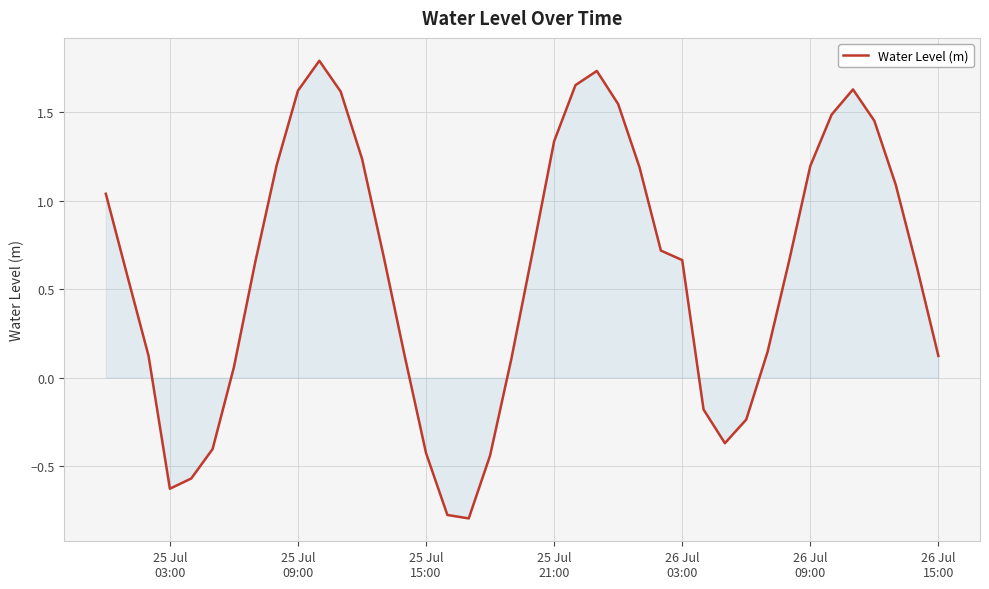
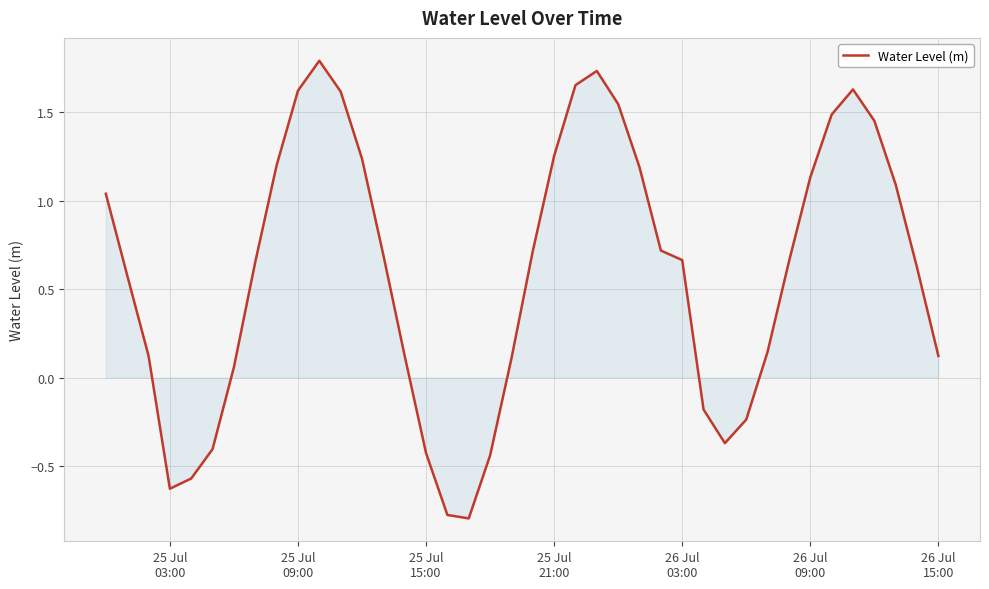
Water Level (m), 25 Jul 21:00: 1.34 -> 1.25
Water Level (m), 26 Jul 09:00: 1.20 -> 1.13
